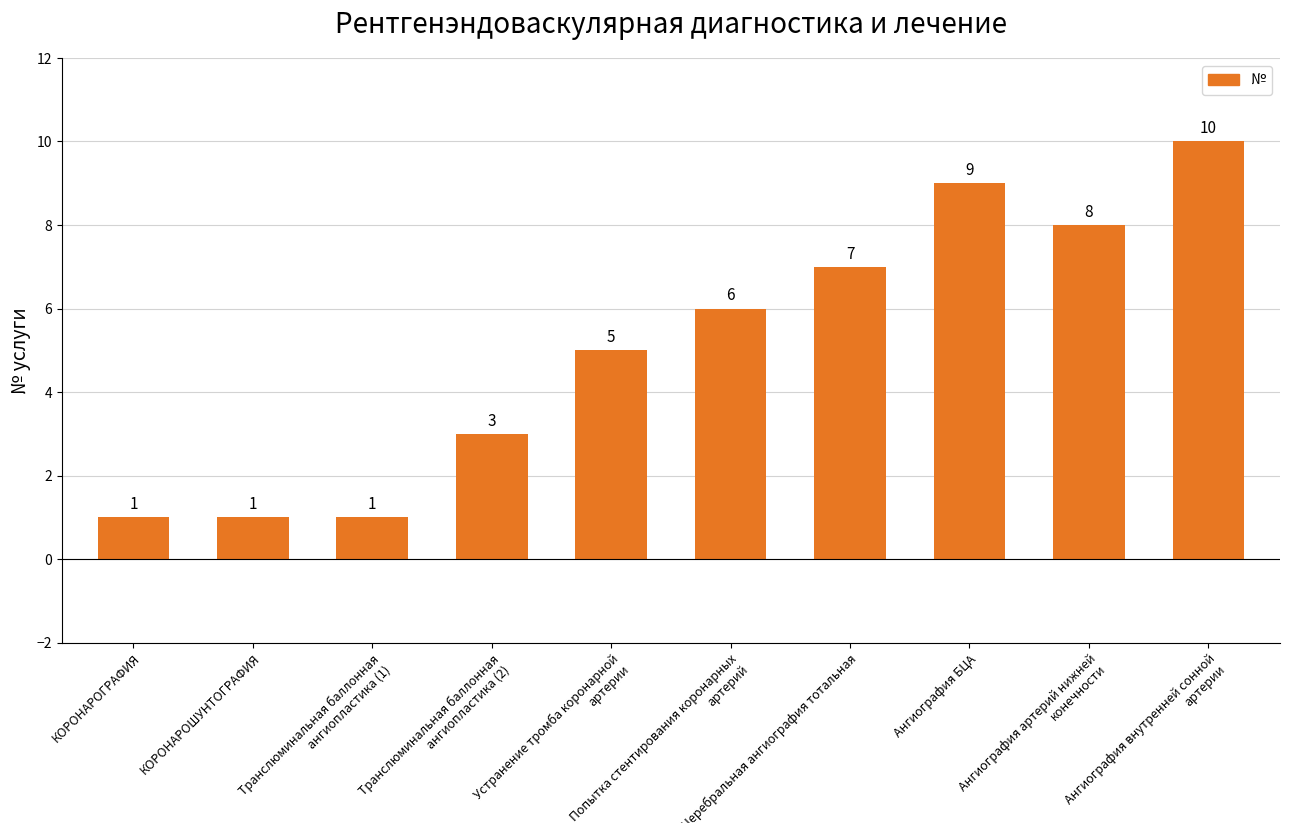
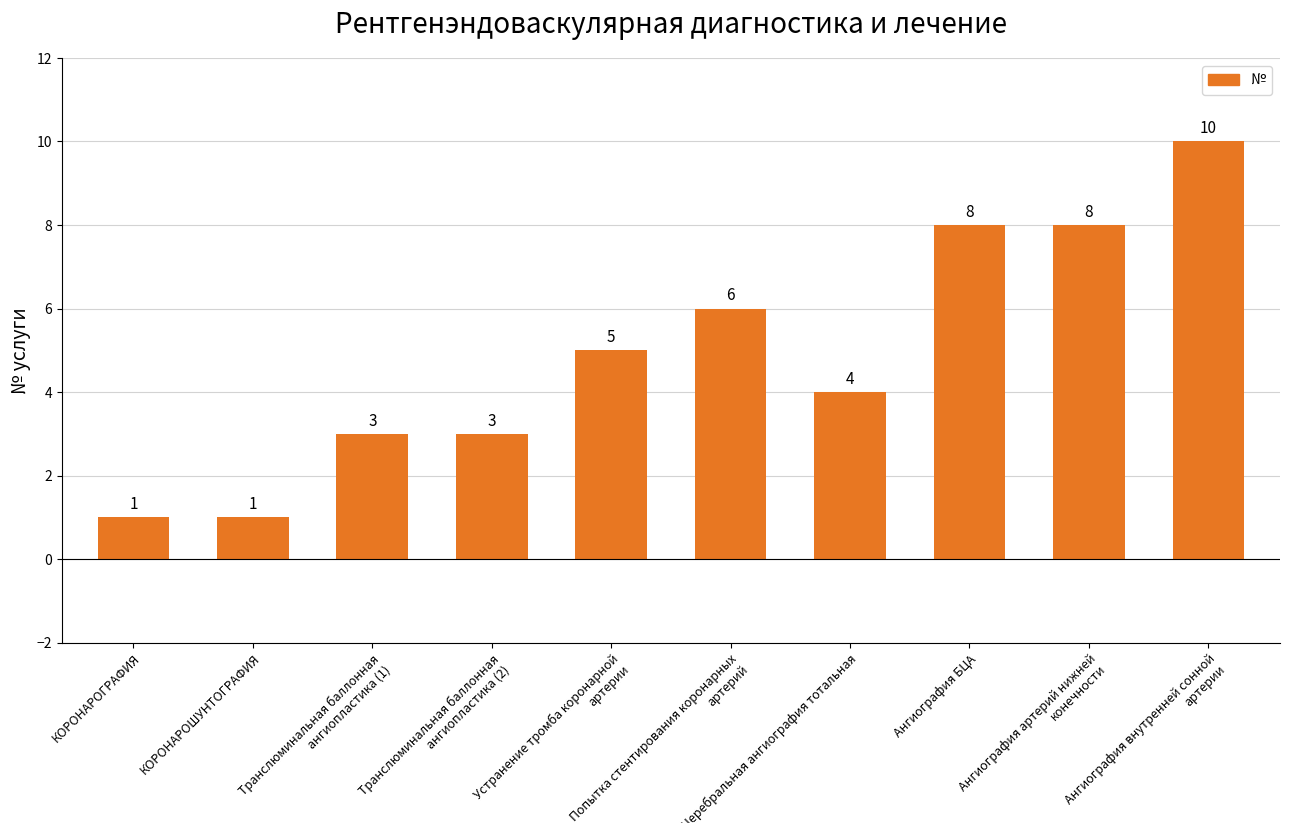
Транслюминальная баллонная ангиопластика (1): 1 -> 3
Церебральная ангиография тотальная: 7 -> 4
Ангиография БЦА: 9 -> 8
